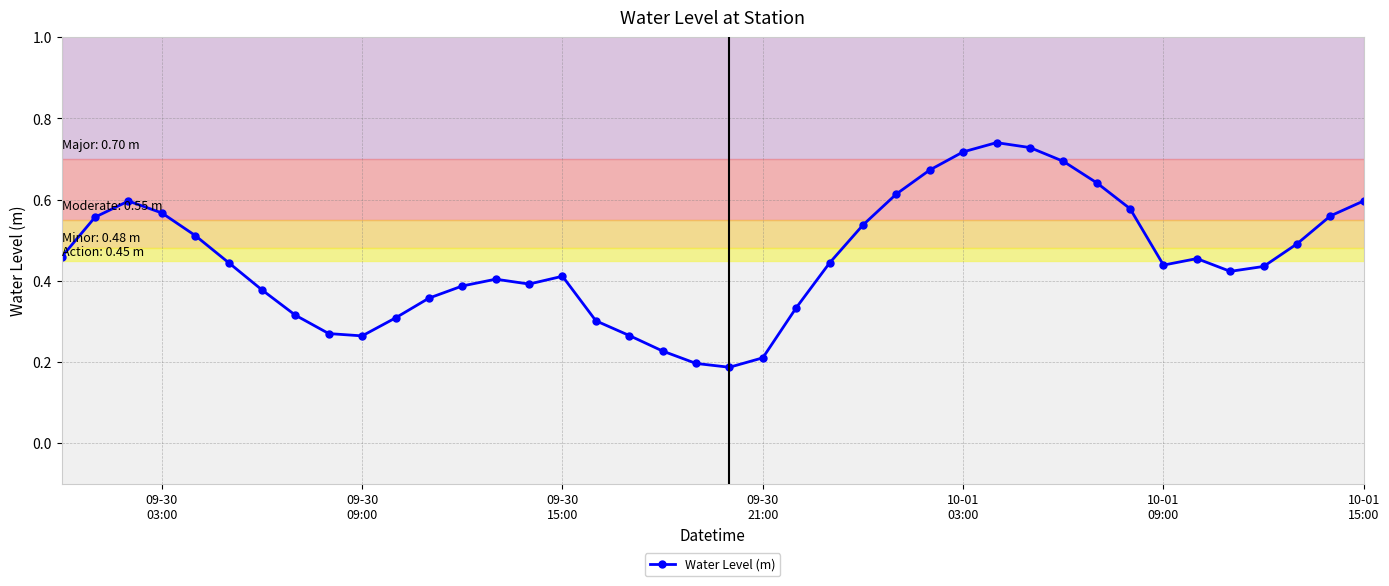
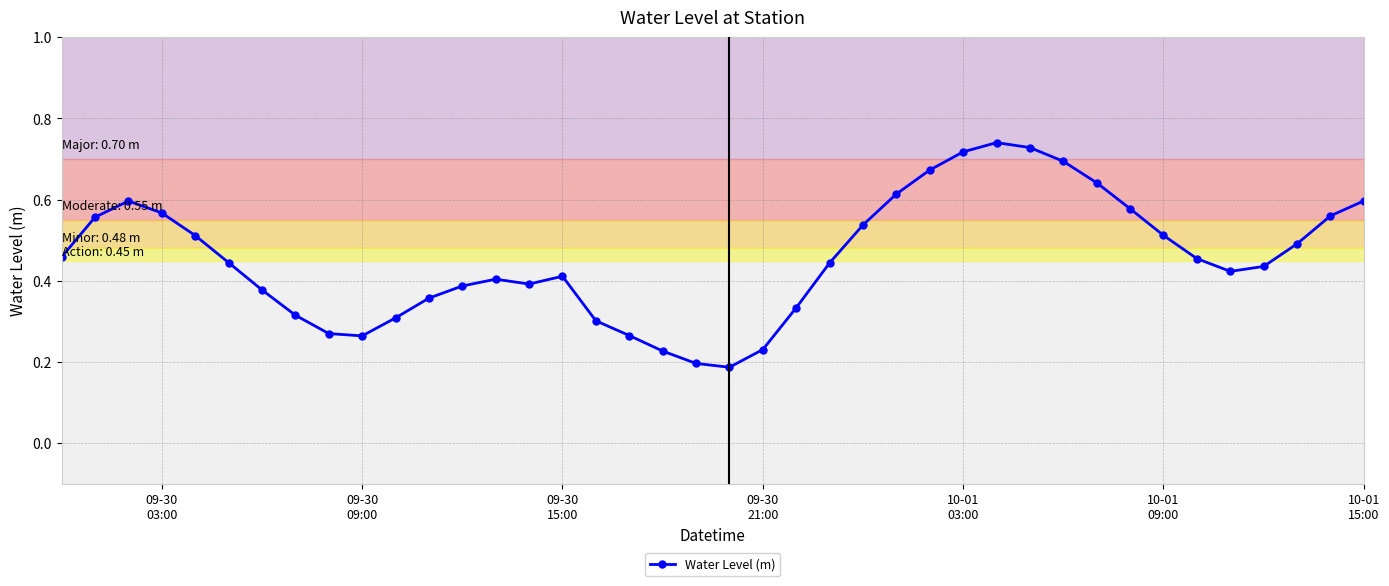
09-30 21:00: 0.21 -> 0.23
10-01 09:00: 0.44 -> 0.51
